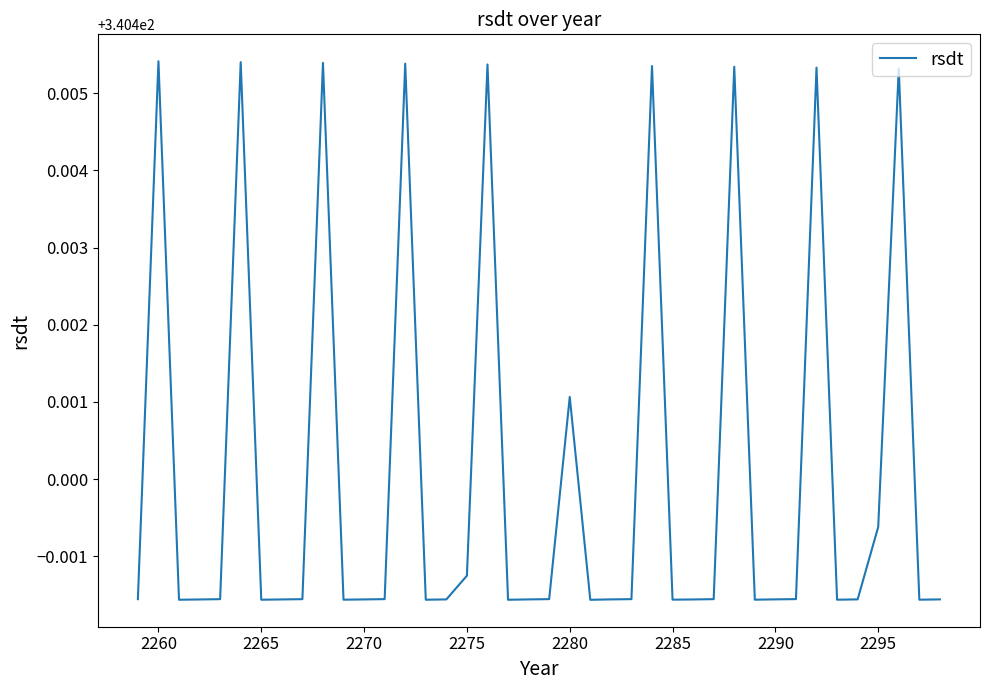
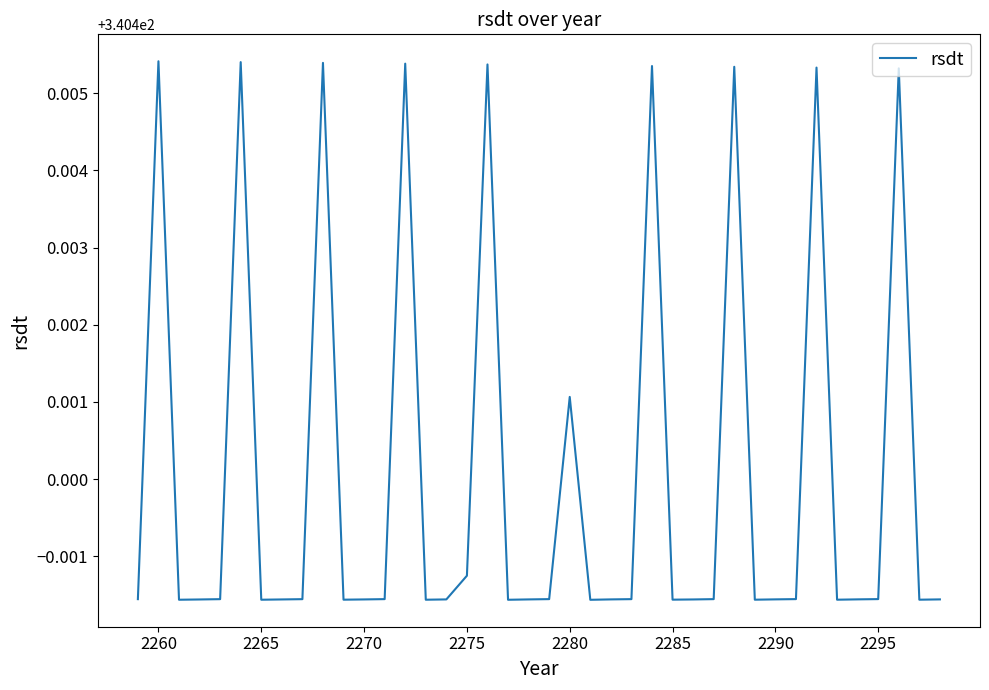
2295: 340.3994 -> 340.3984
